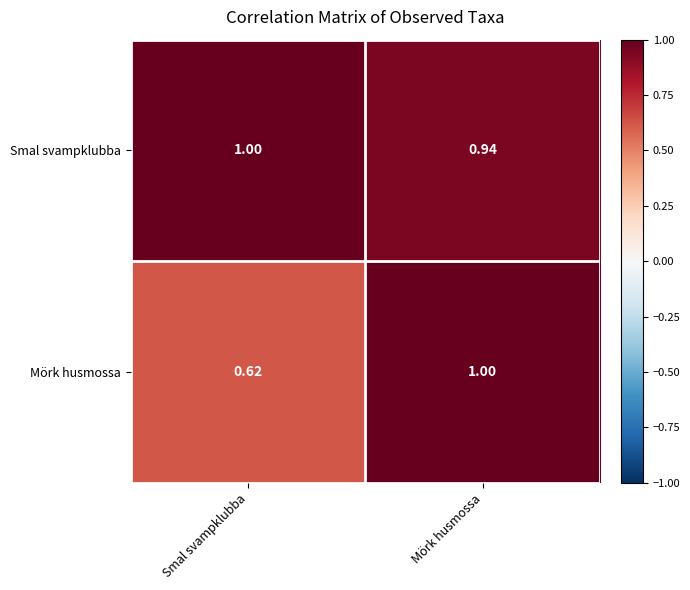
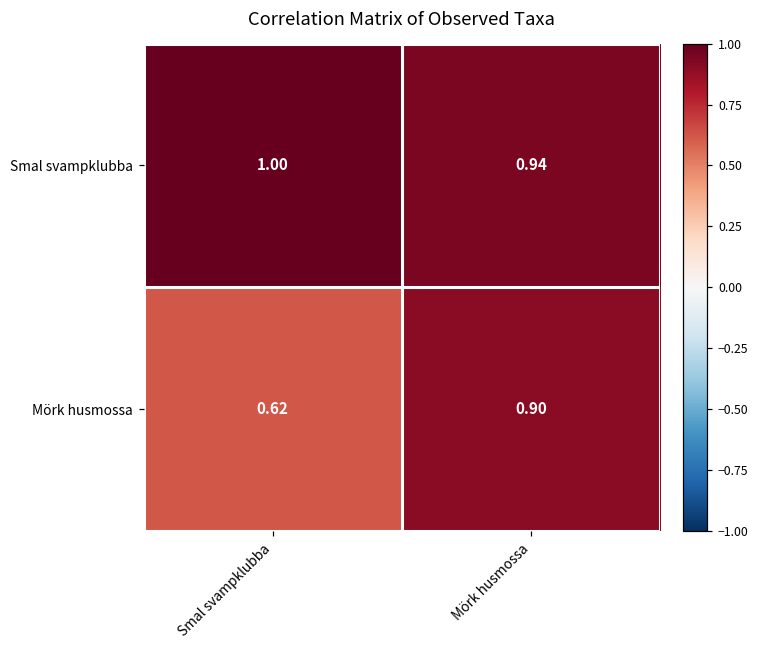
Mörk husmossa, Mörk husmossa: 1.00 -> 0.90
